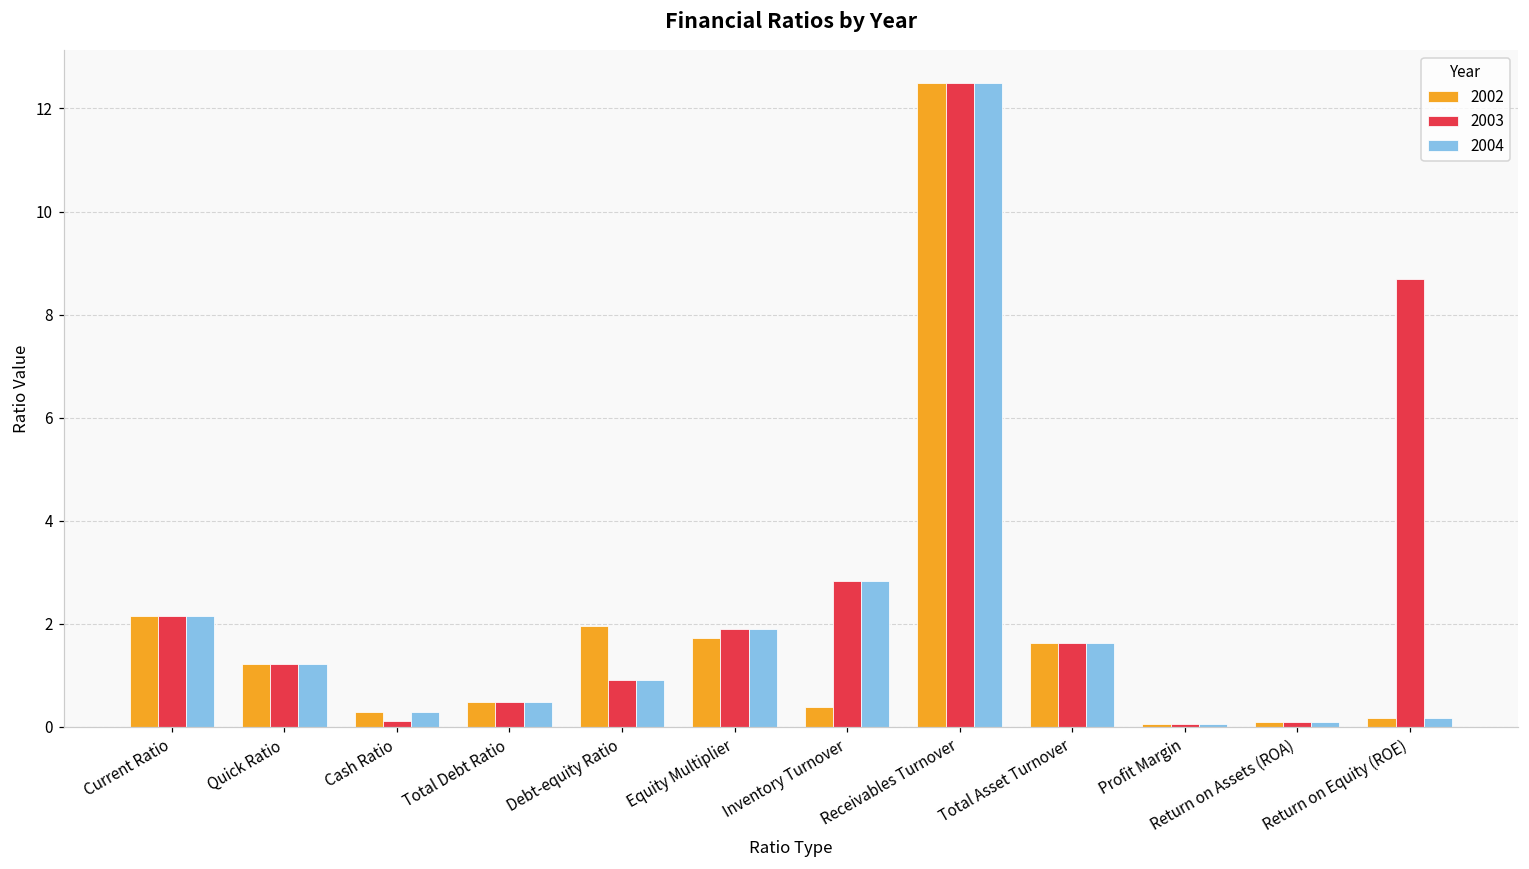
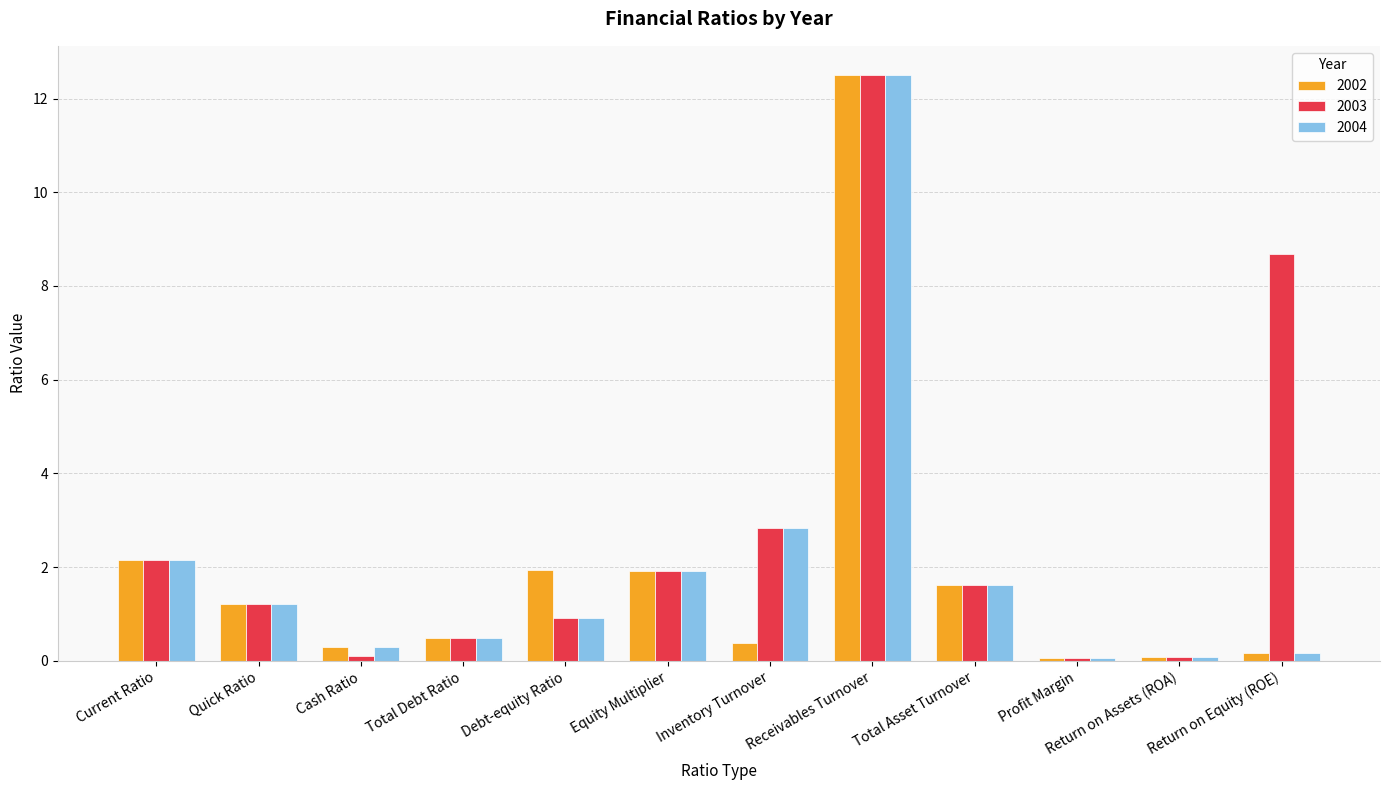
2002, Equity Multiplier: 1.7 -> 1.9
